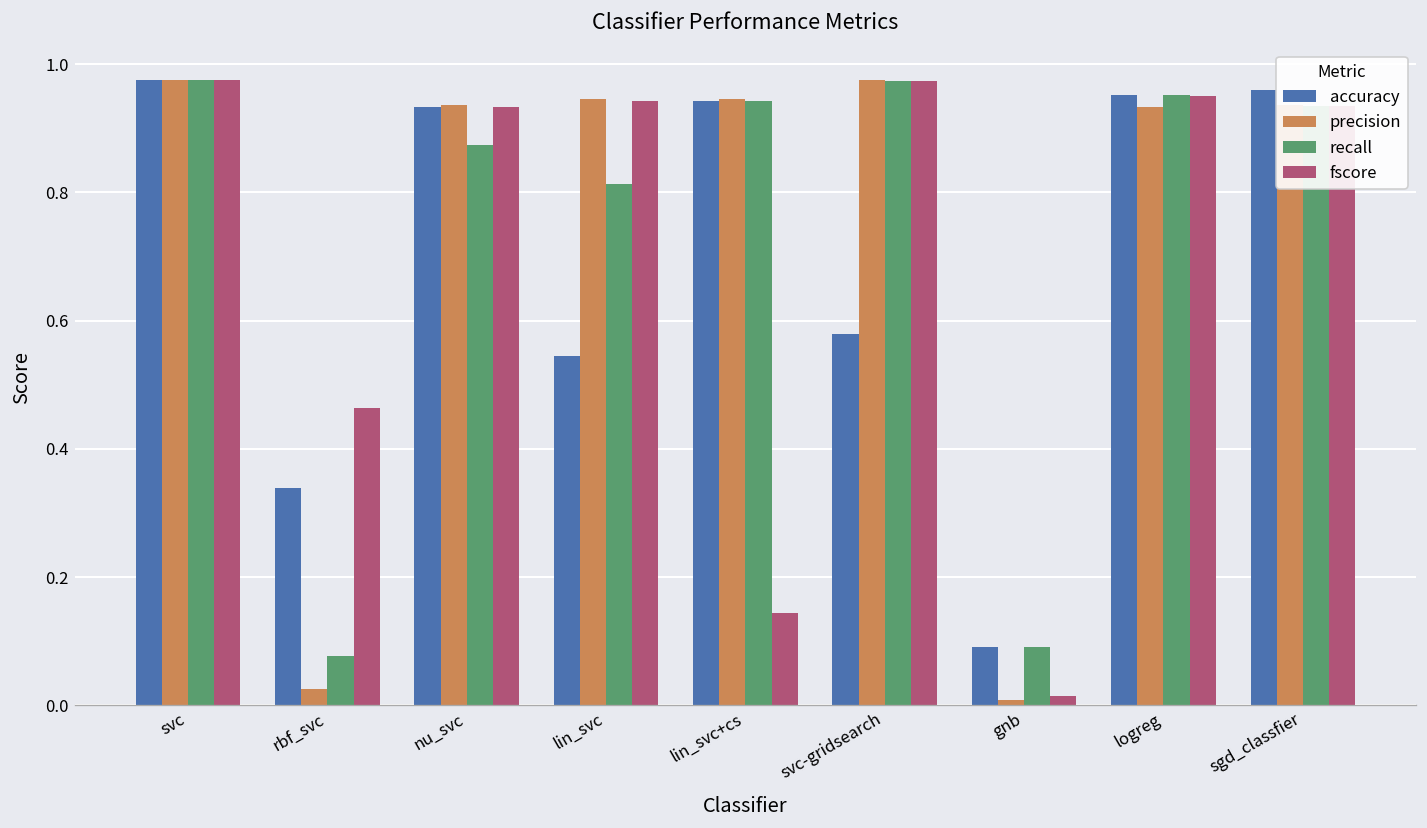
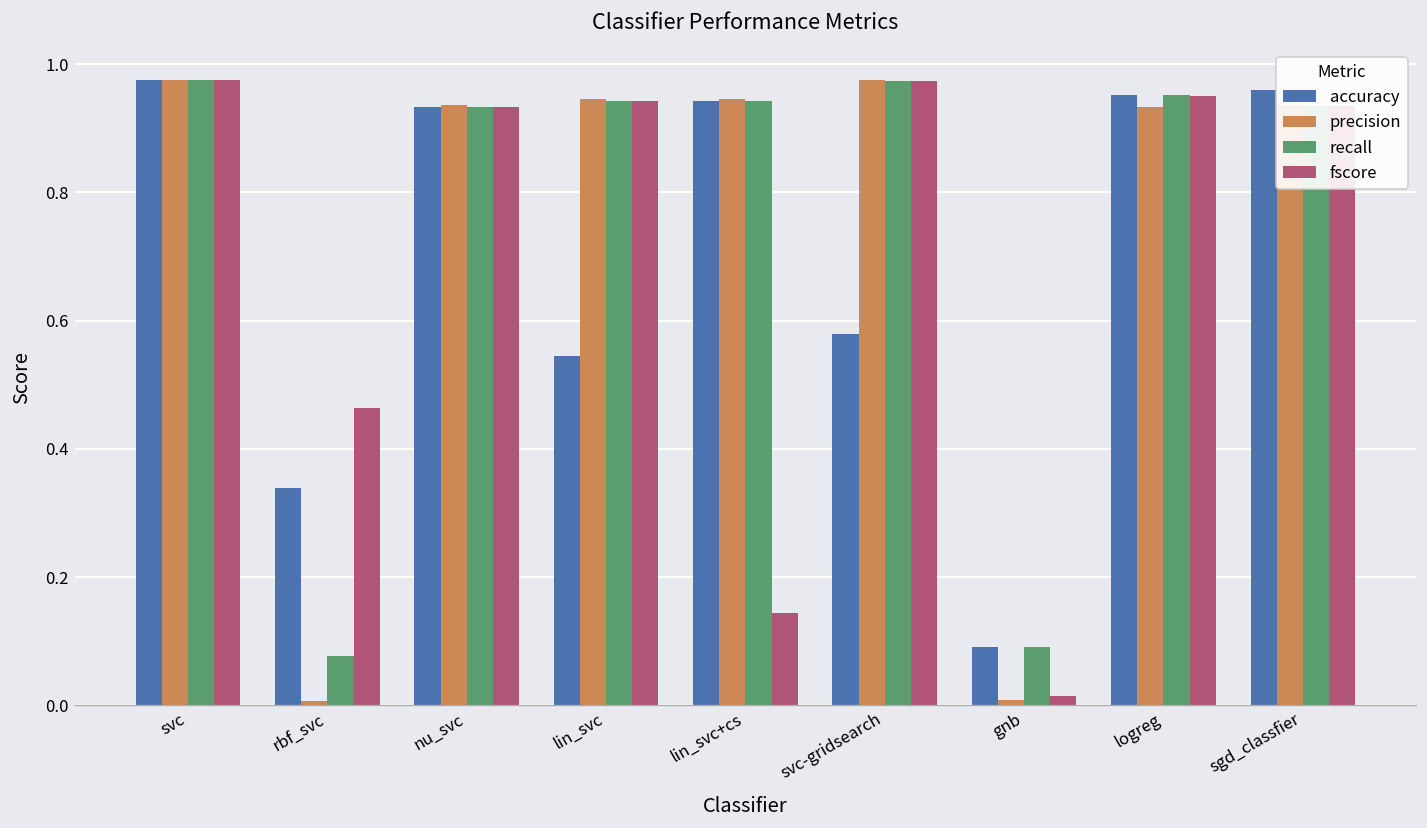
precision, rbf_svc: 0.03 -> 0.01
recall, nu_svc: 0.87 -> 0.93
recall, lin_svc: 0.81 -> 0.94
